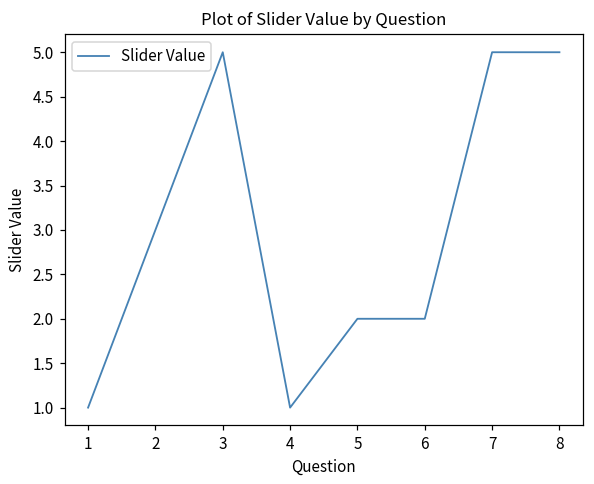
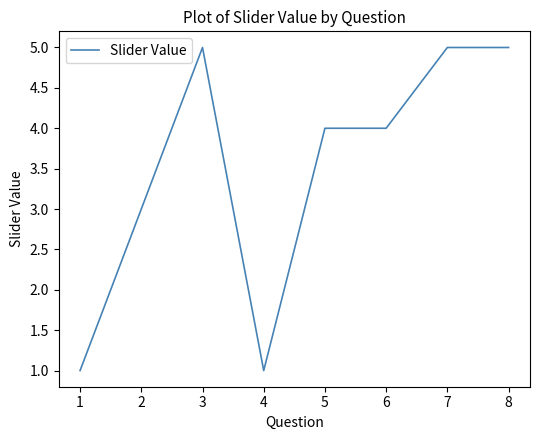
5: 2 -> 4
6: 2 -> 4
